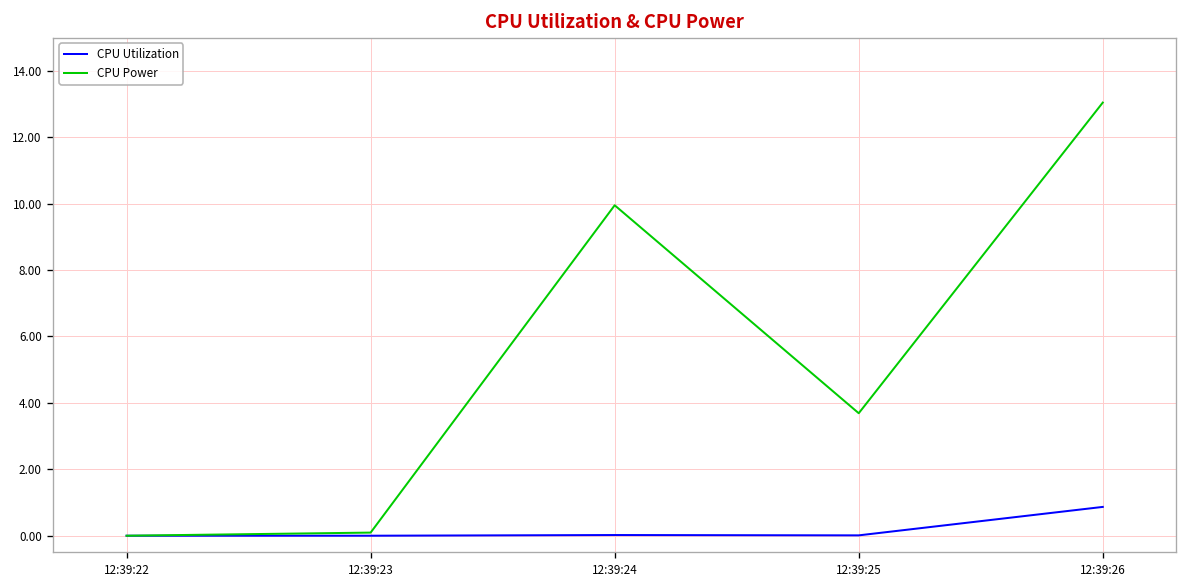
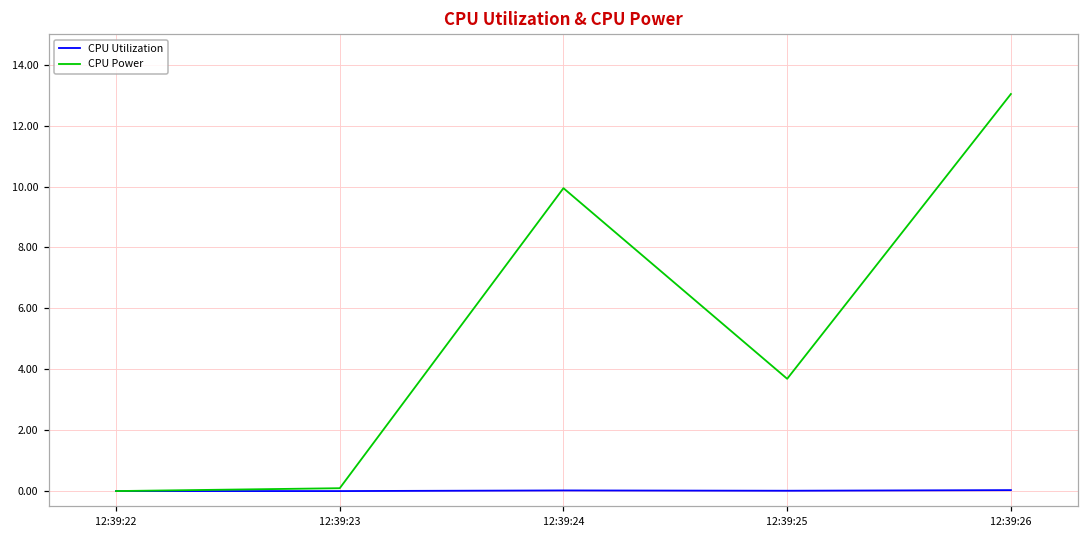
CPU Utilization, 12:39:26: 0.9 -> 0.0
